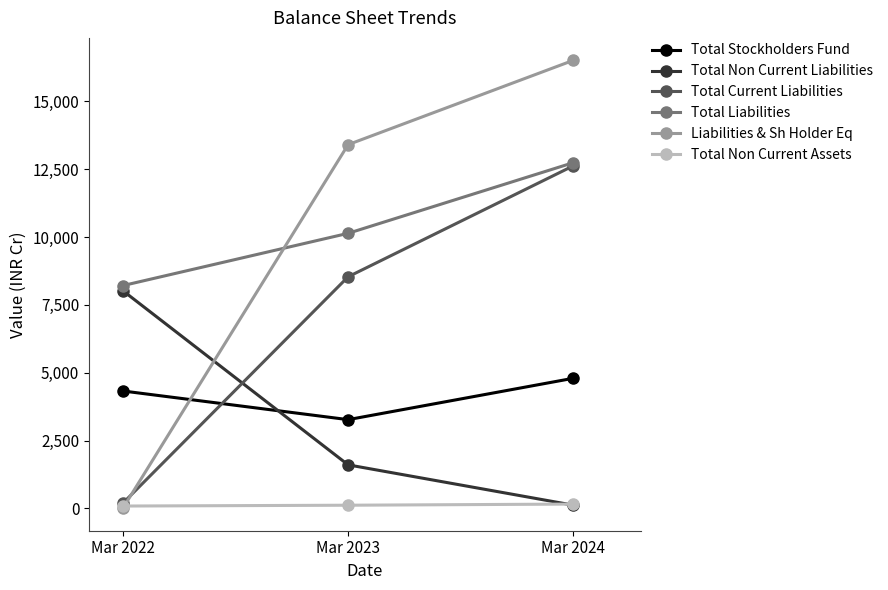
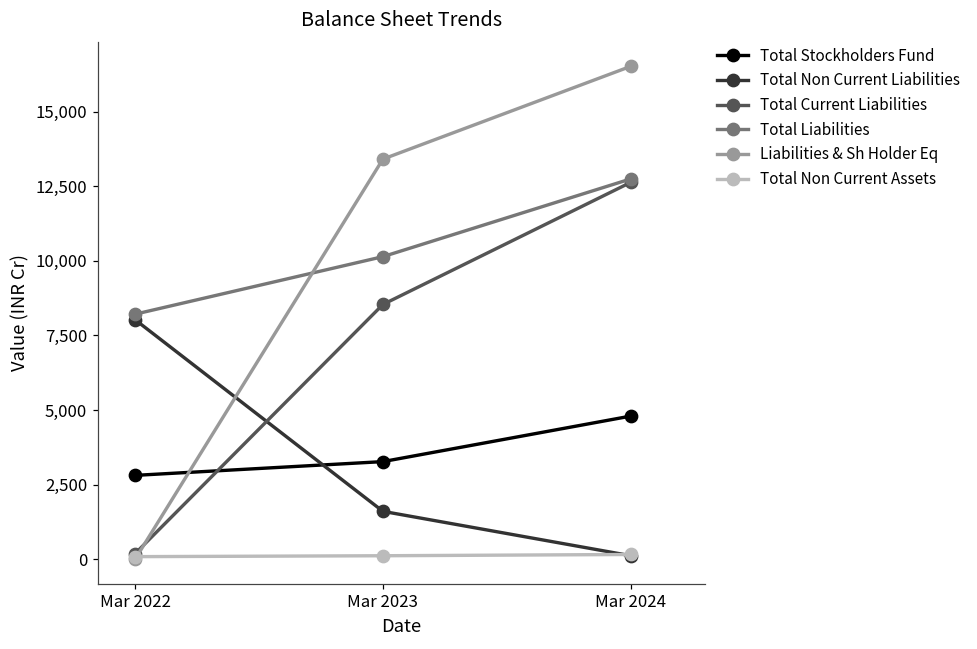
Total Stockholders Fund, Mar 2022: 4,300 -> 2,800
